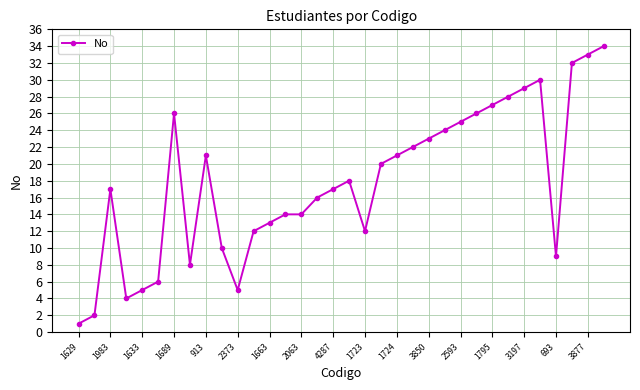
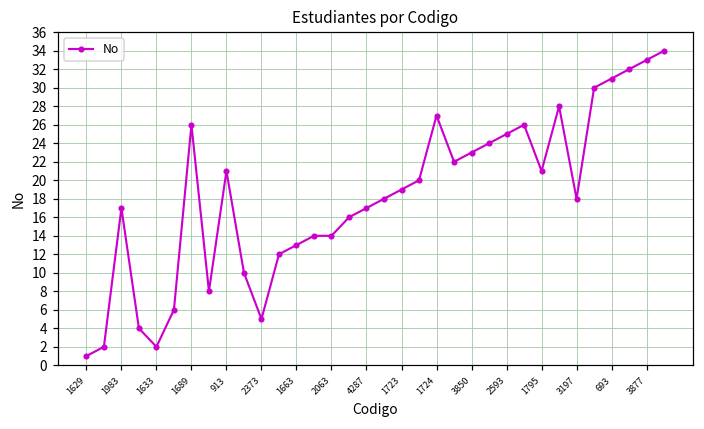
1633: 5 -> 2
1723: 12 -> 19
1724: 21 -> 27
1795: 27 -> 21
3197: 29 -> 18
693: 9 -> 31
